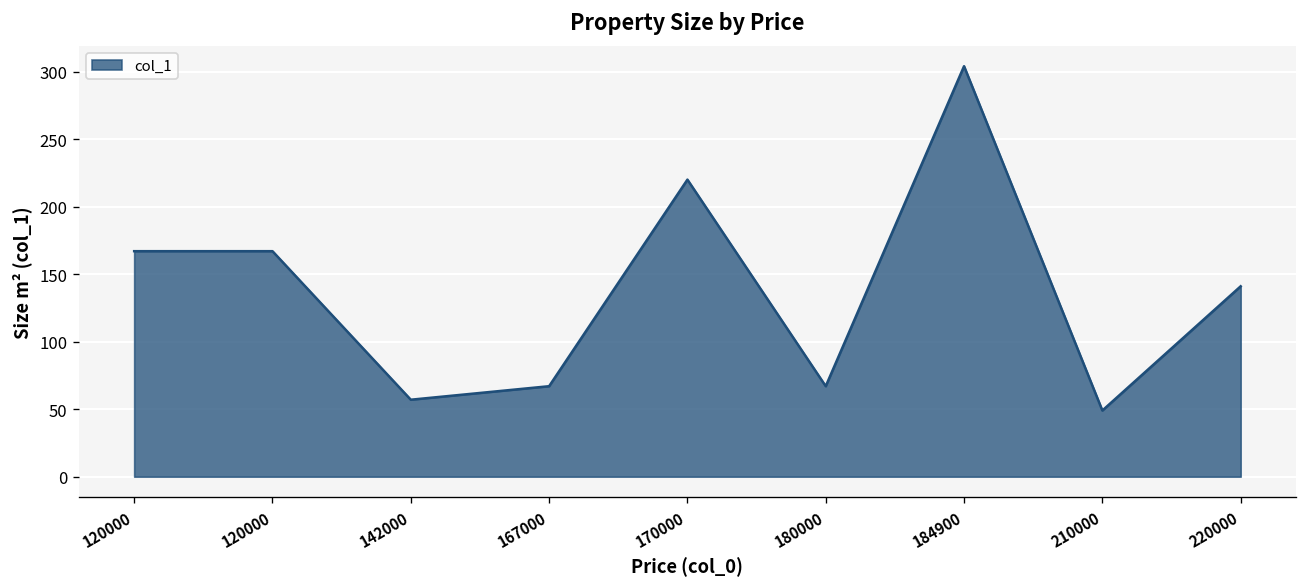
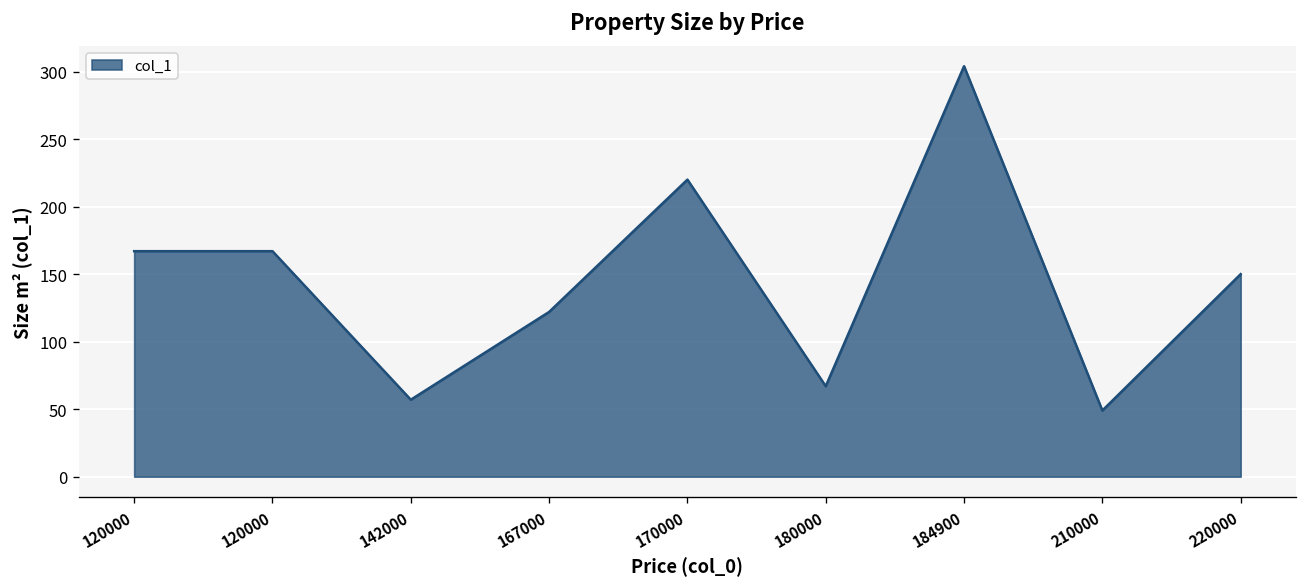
167000: 67 -> 122
220000: 141 -> 150
